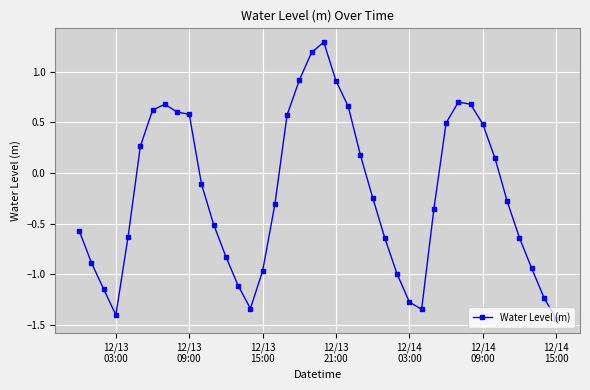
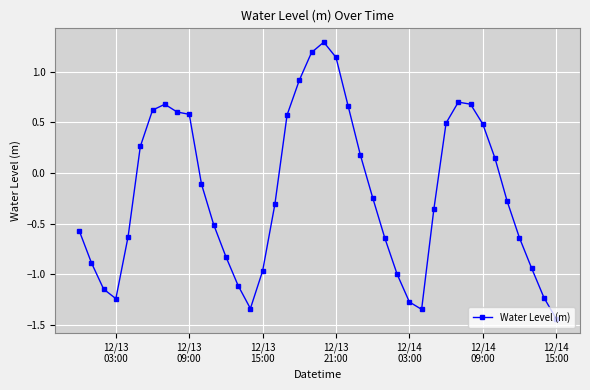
12/13 03:00: -1.40 -> -1.24
12/13 21:00: 0.91 -> 1.14
